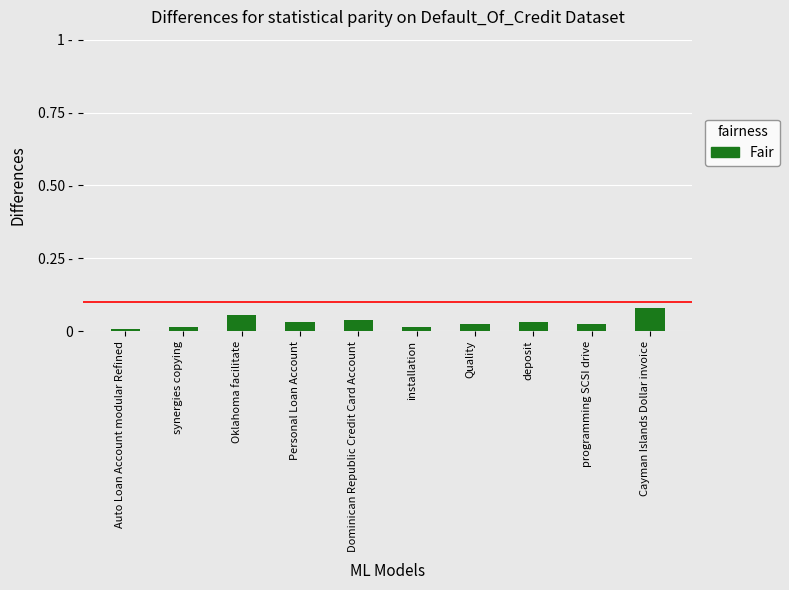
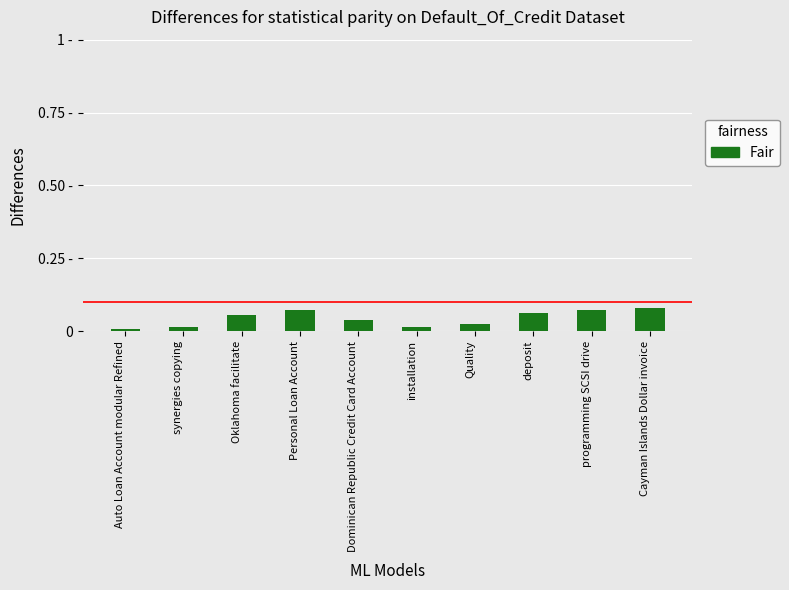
Personal Loan Account: 0.03 - -> 0.07 -
deposit: 0.03 - -> 0.06 -
programming SCSI drive: 0.02 - -> 0.07 -
